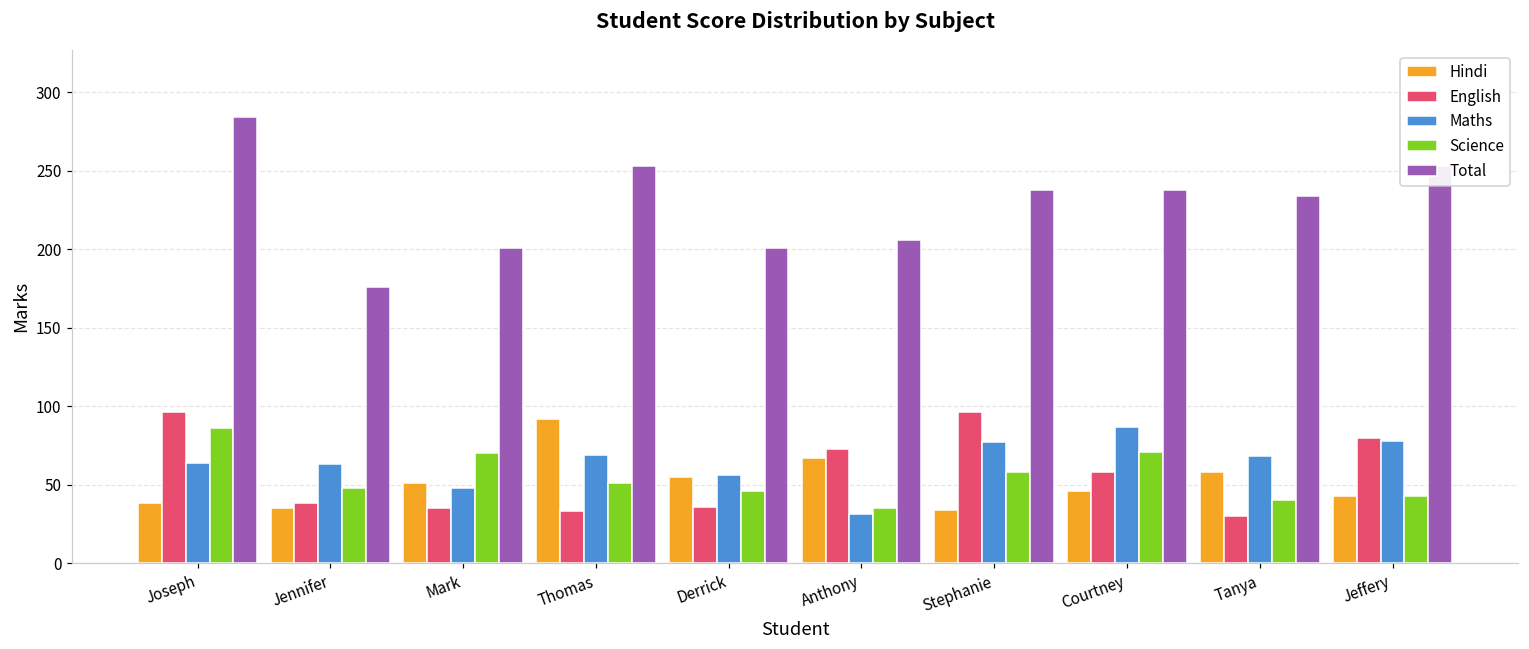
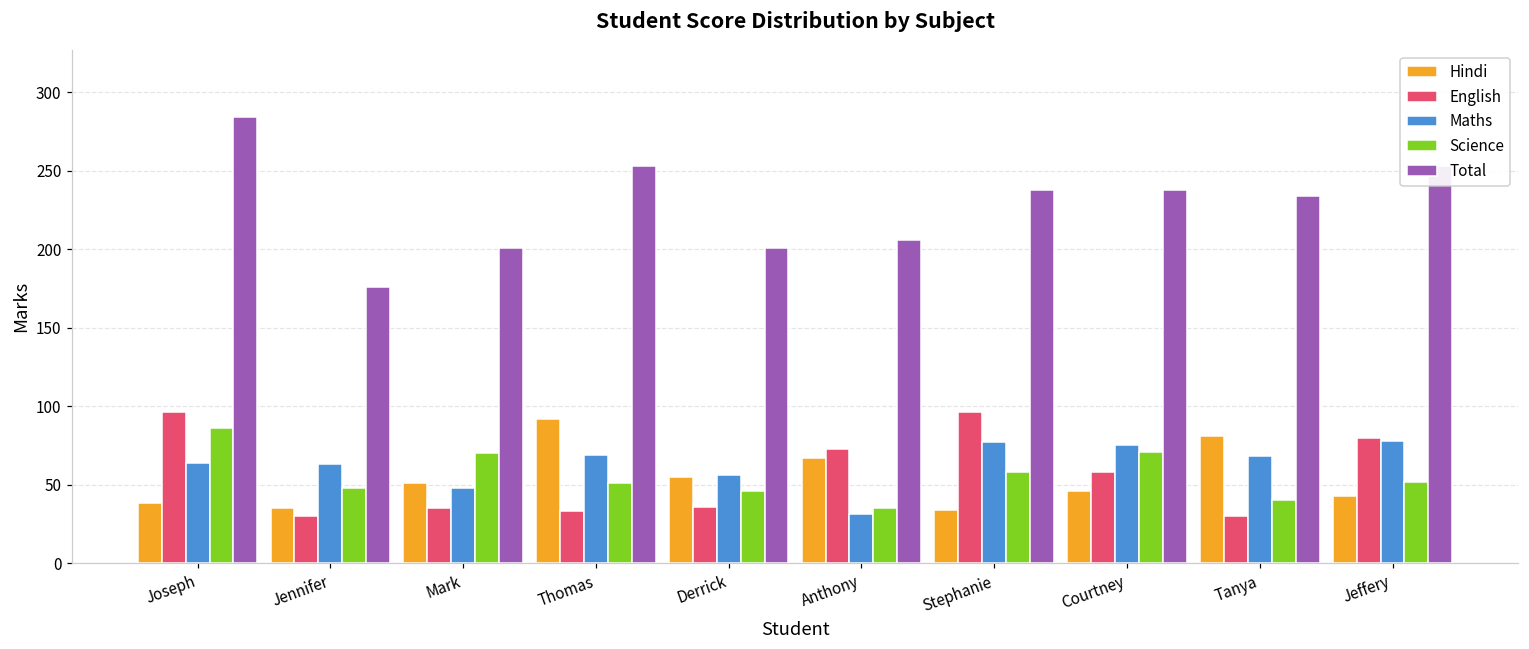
English, Jennifer: 38 -> 30
Maths, Courtney: 87 -> 75
Hindi, Tanya: 58 -> 81
Science, Jeffery: 43 -> 52
